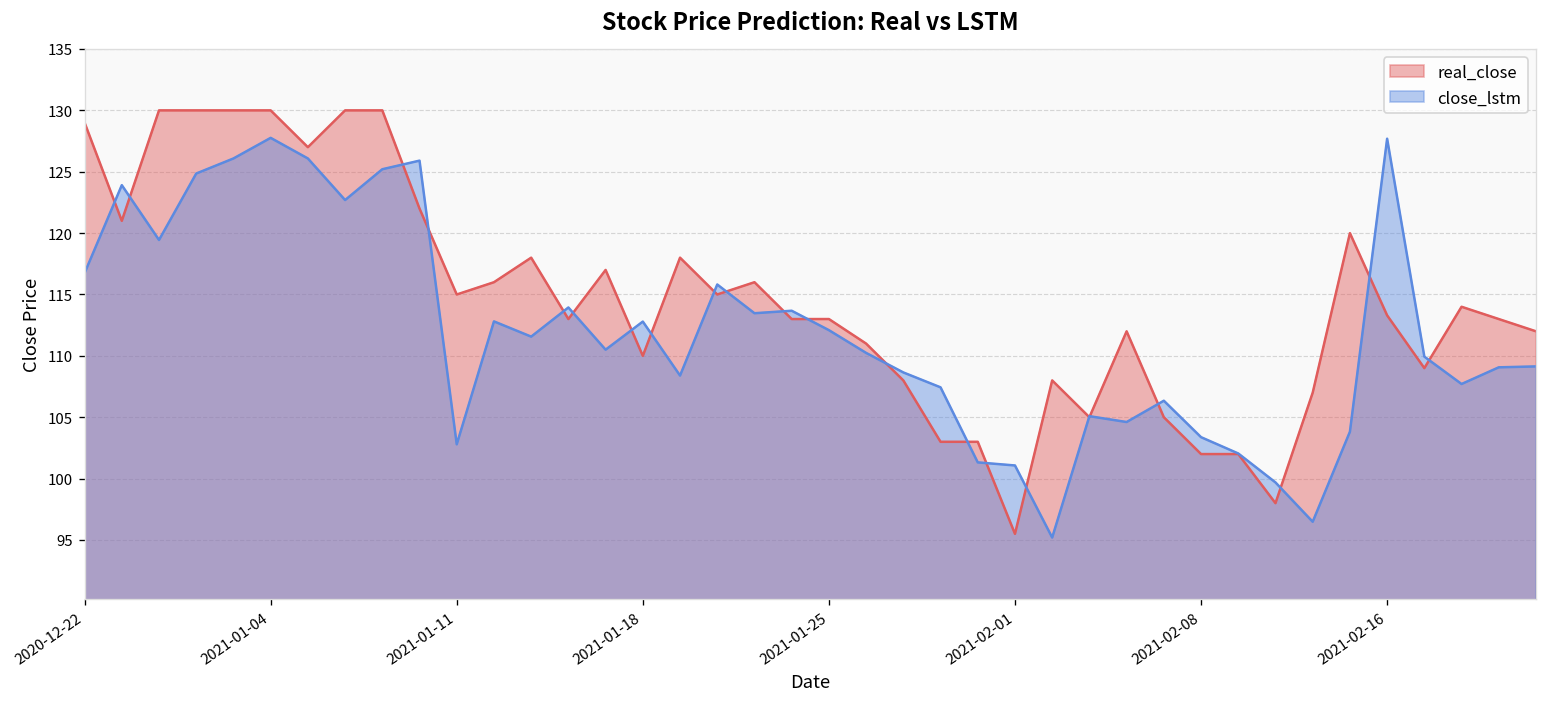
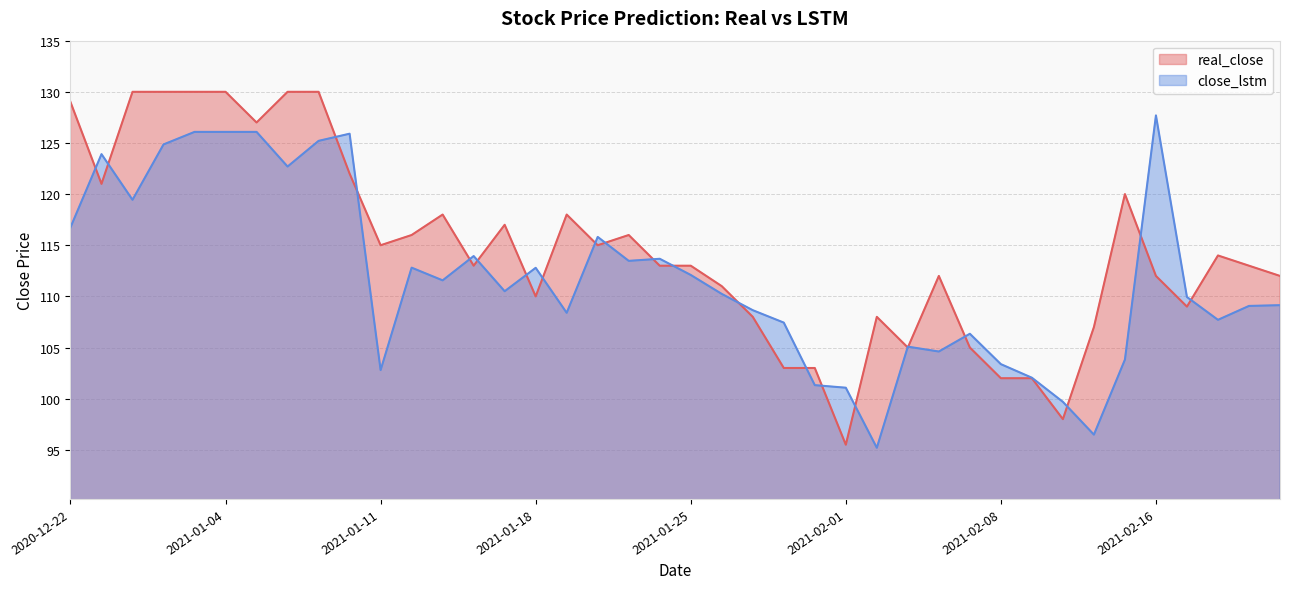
close_lstm, 2021-01-04: 127.8 -> 126.1
real_close, 2021-02-16: 113.3 -> 112.0
